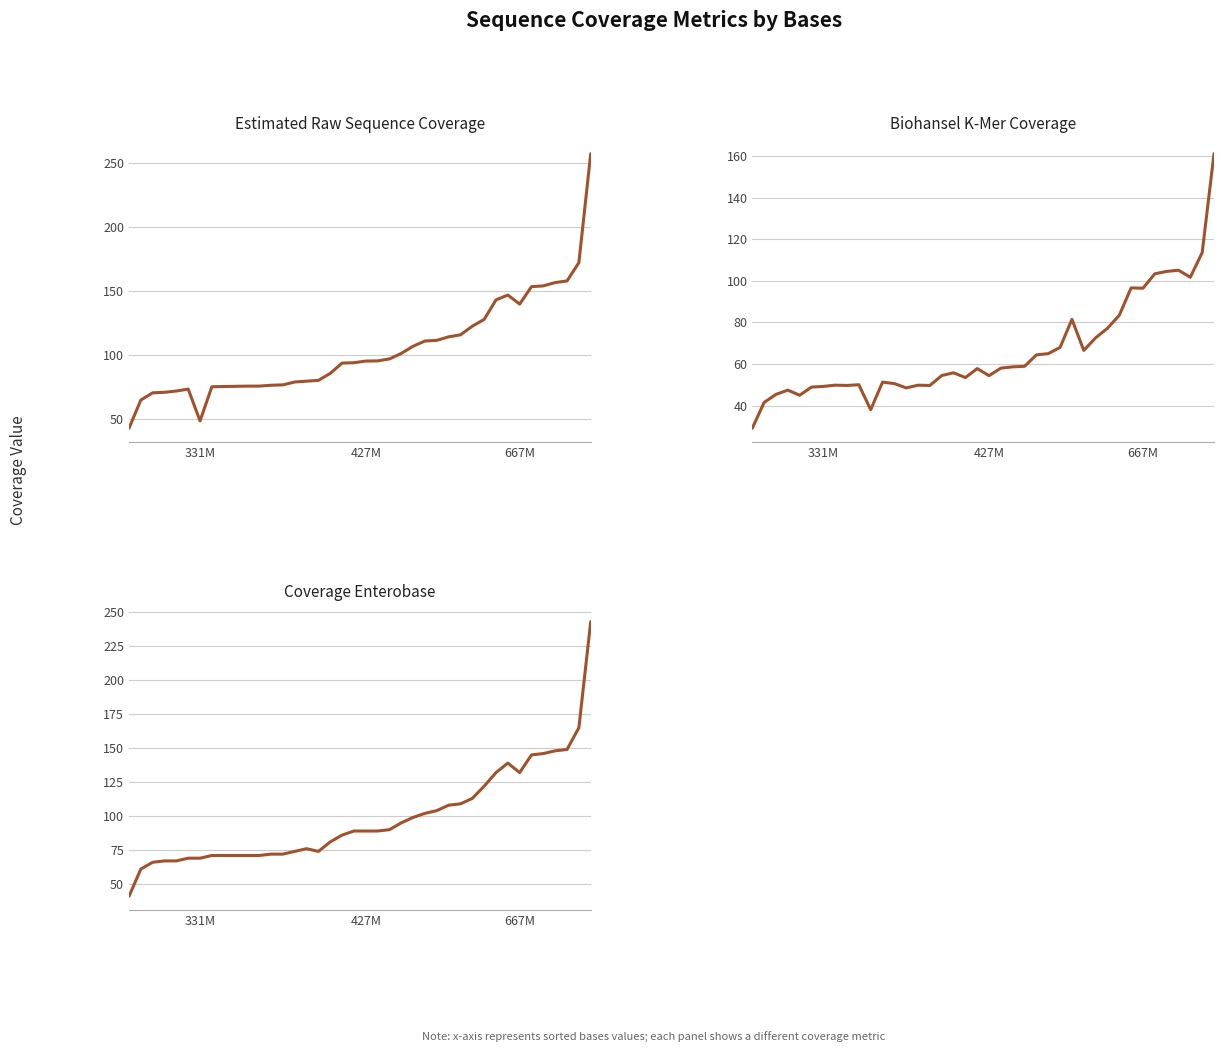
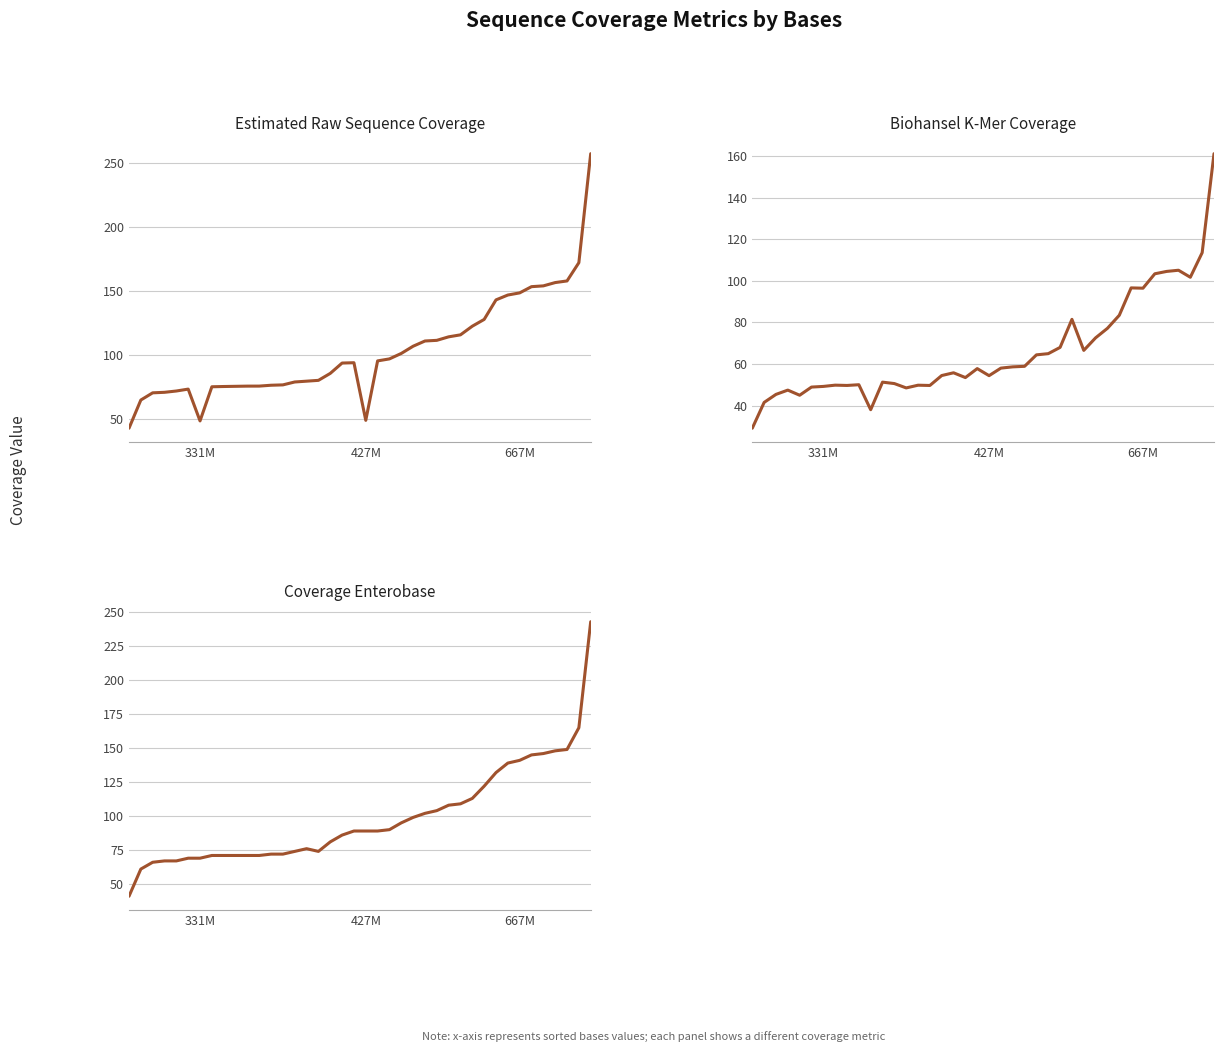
Estimated Raw Sequence Coverage, 427M: 95 -> 49
Estimated Raw Sequence Coverage, 667M: 139 -> 148
Coverage Enterobase, 667M: 132 -> 141
